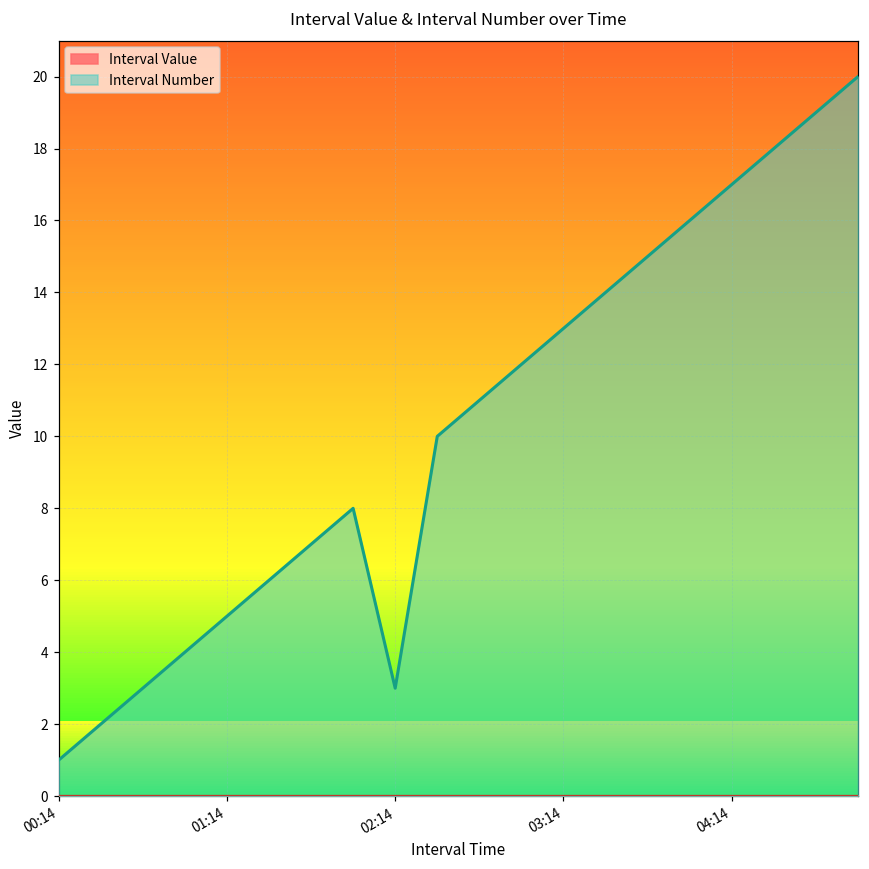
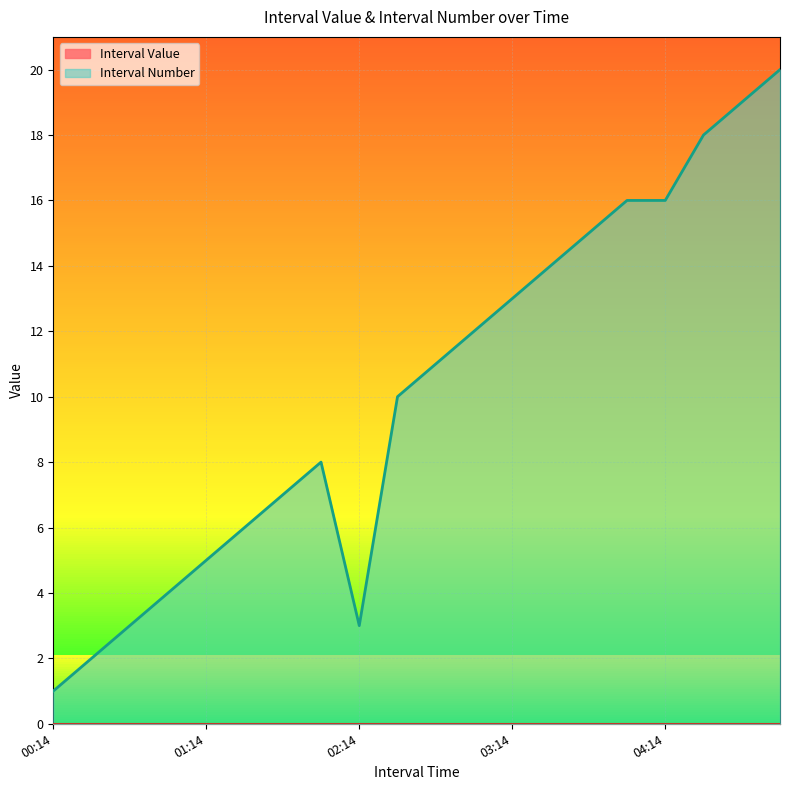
Interval Number, 04:14: 17 -> 16
